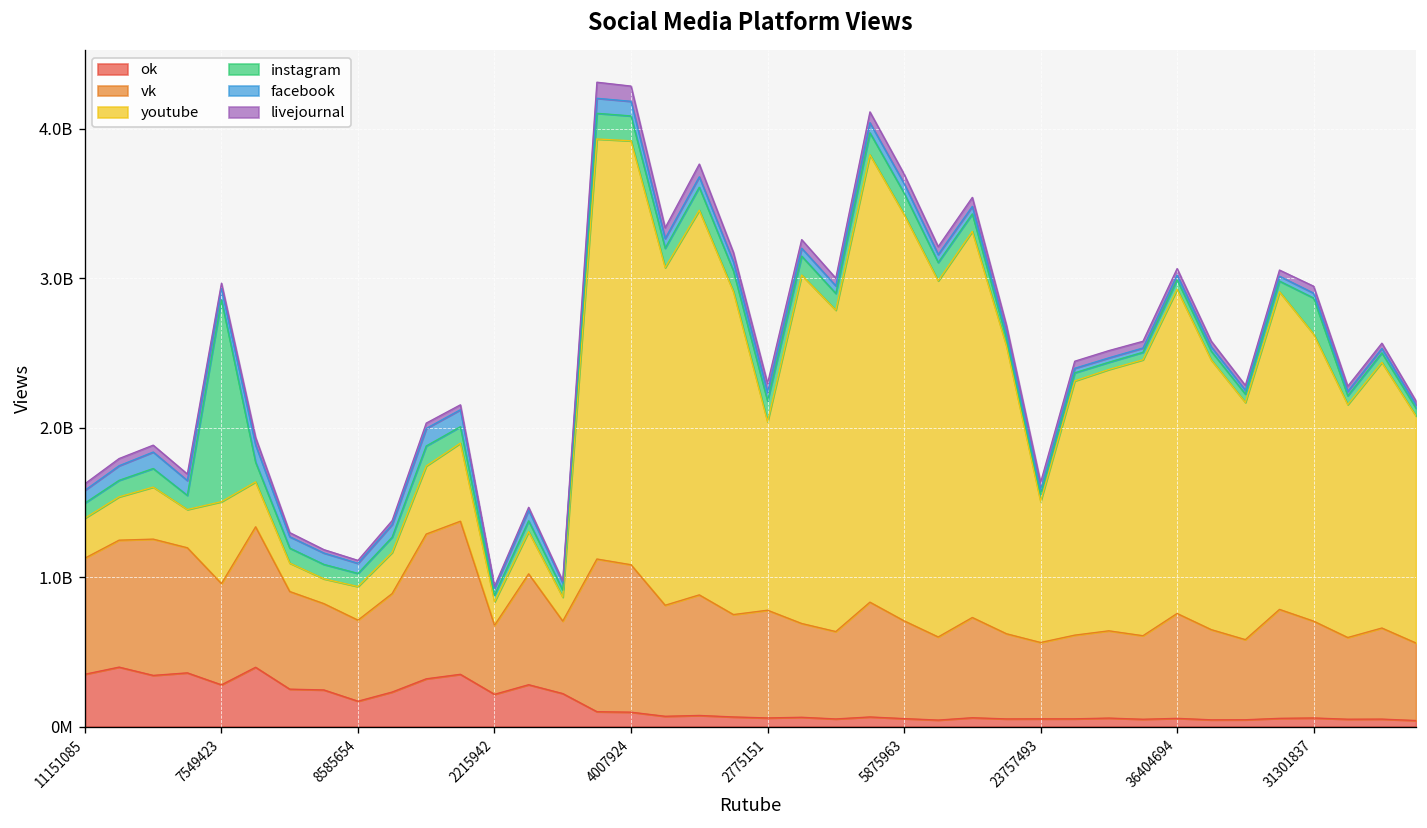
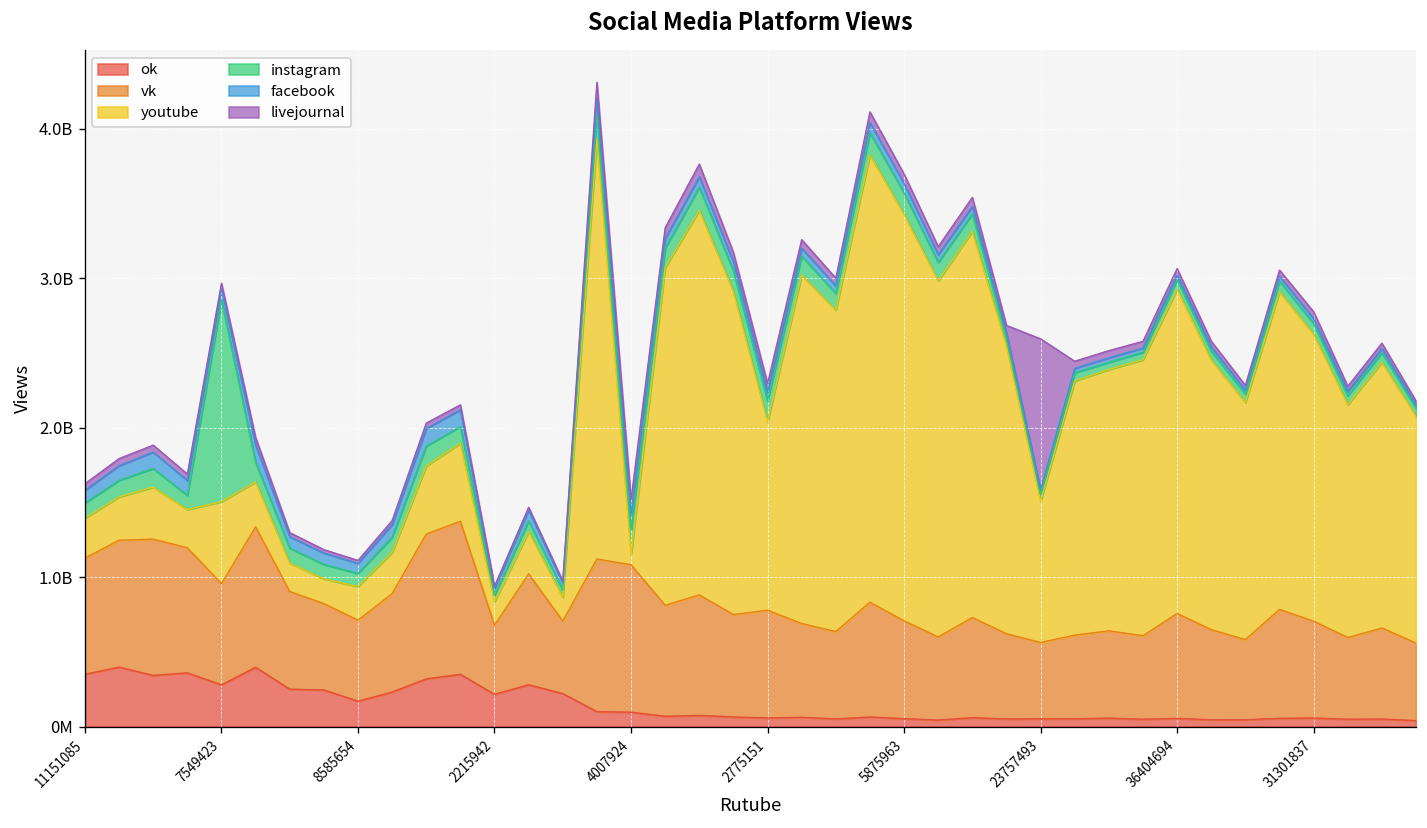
youtube, 4007924: 2840000000 -> 70000000
livejournal, 23757493: 50000000 -> 1010000000
instagram, 31301837: 240000000 -> 70000000
